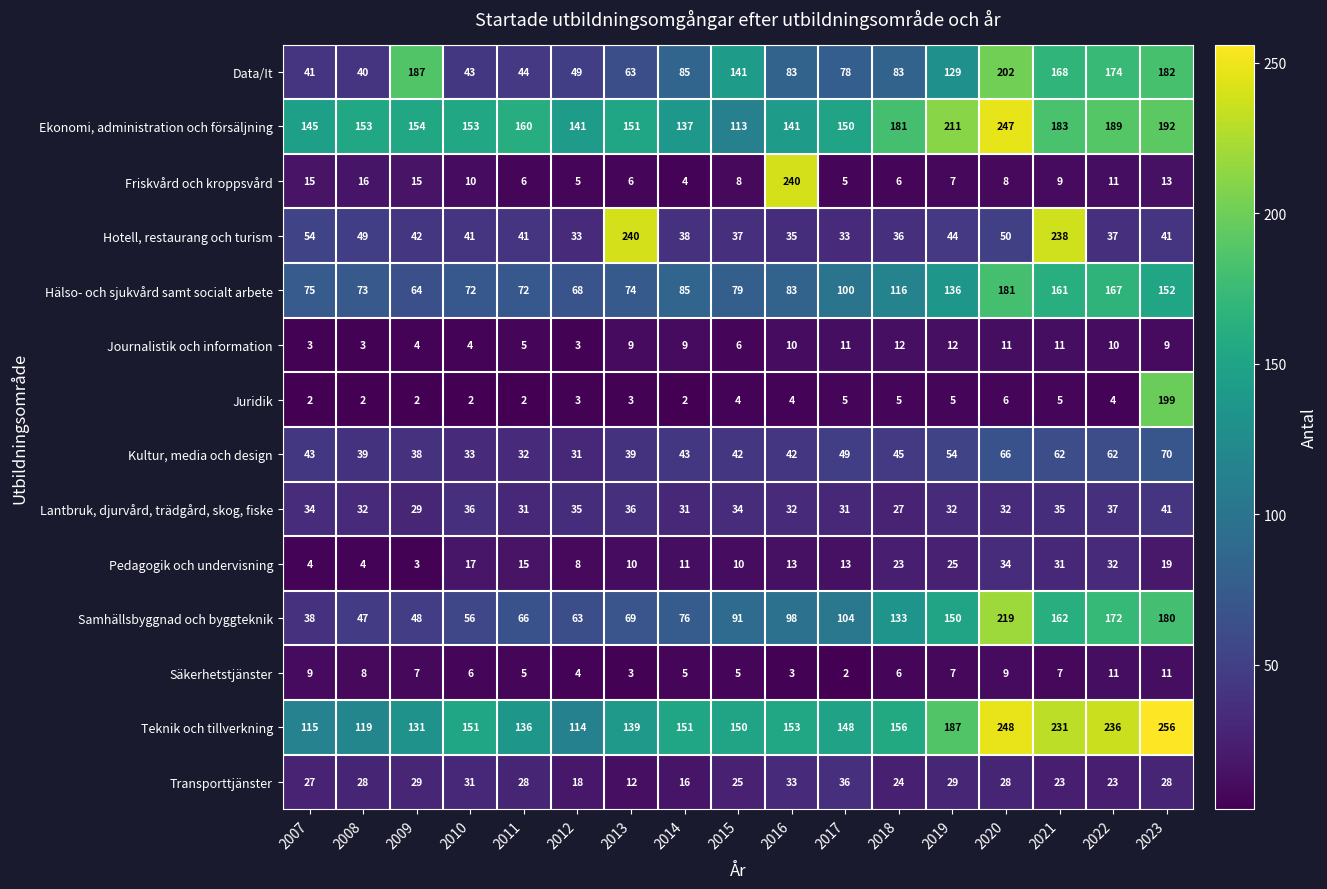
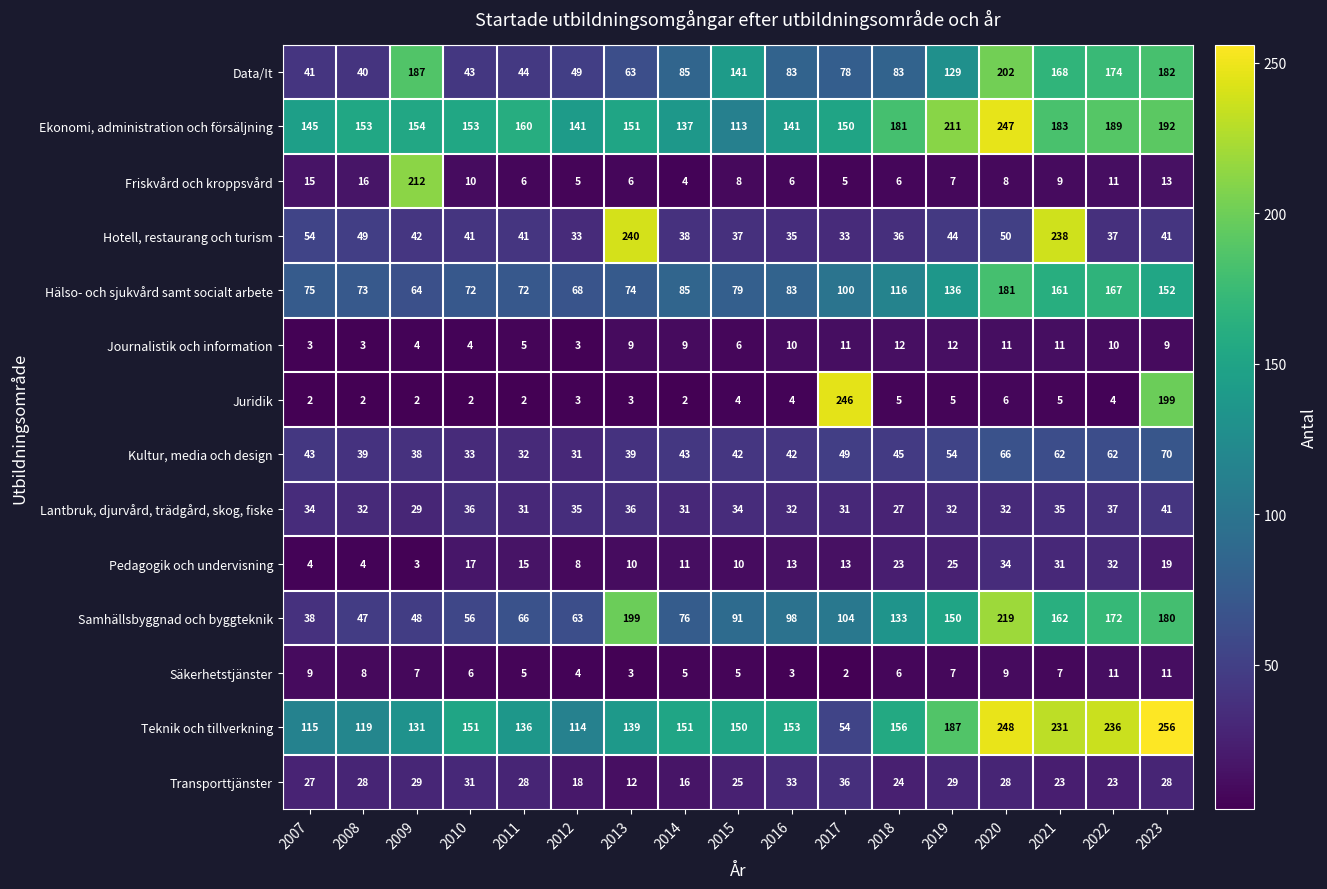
Friskvård och kroppsvård, 2009: 15 -> 212
Friskvård och kroppsvård, 2016: 240 -> 6
Juridik, 2017: 5 -> 246
Samhällsbyggnad och byggteknik, 2013: 69 -> 199
Teknik och tillverkning, 2017: 148 -> 54
